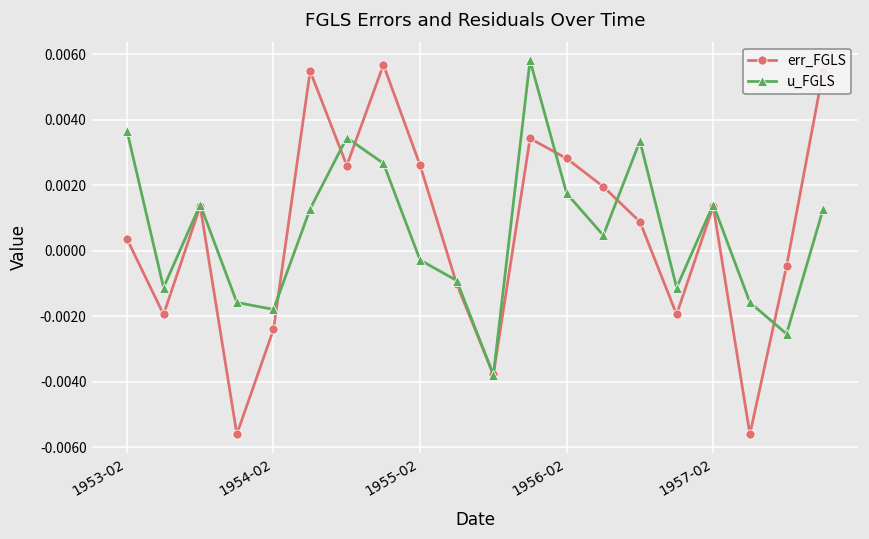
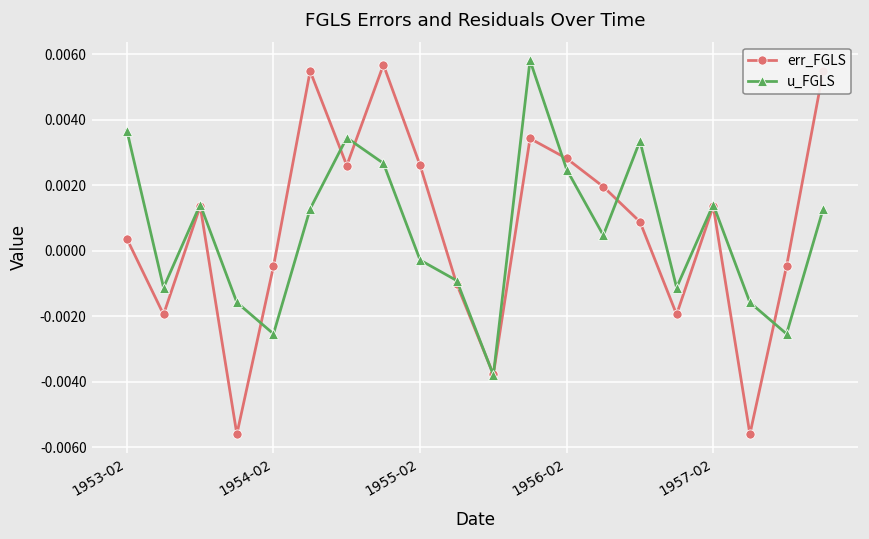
err_FGLS, 1954-02: -0.0024 -> -0.0005
u_FGLS, 1954-02: -0.0018 -> -0.0025
u_FGLS, 1956-02: 0.0017 -> 0.0025
